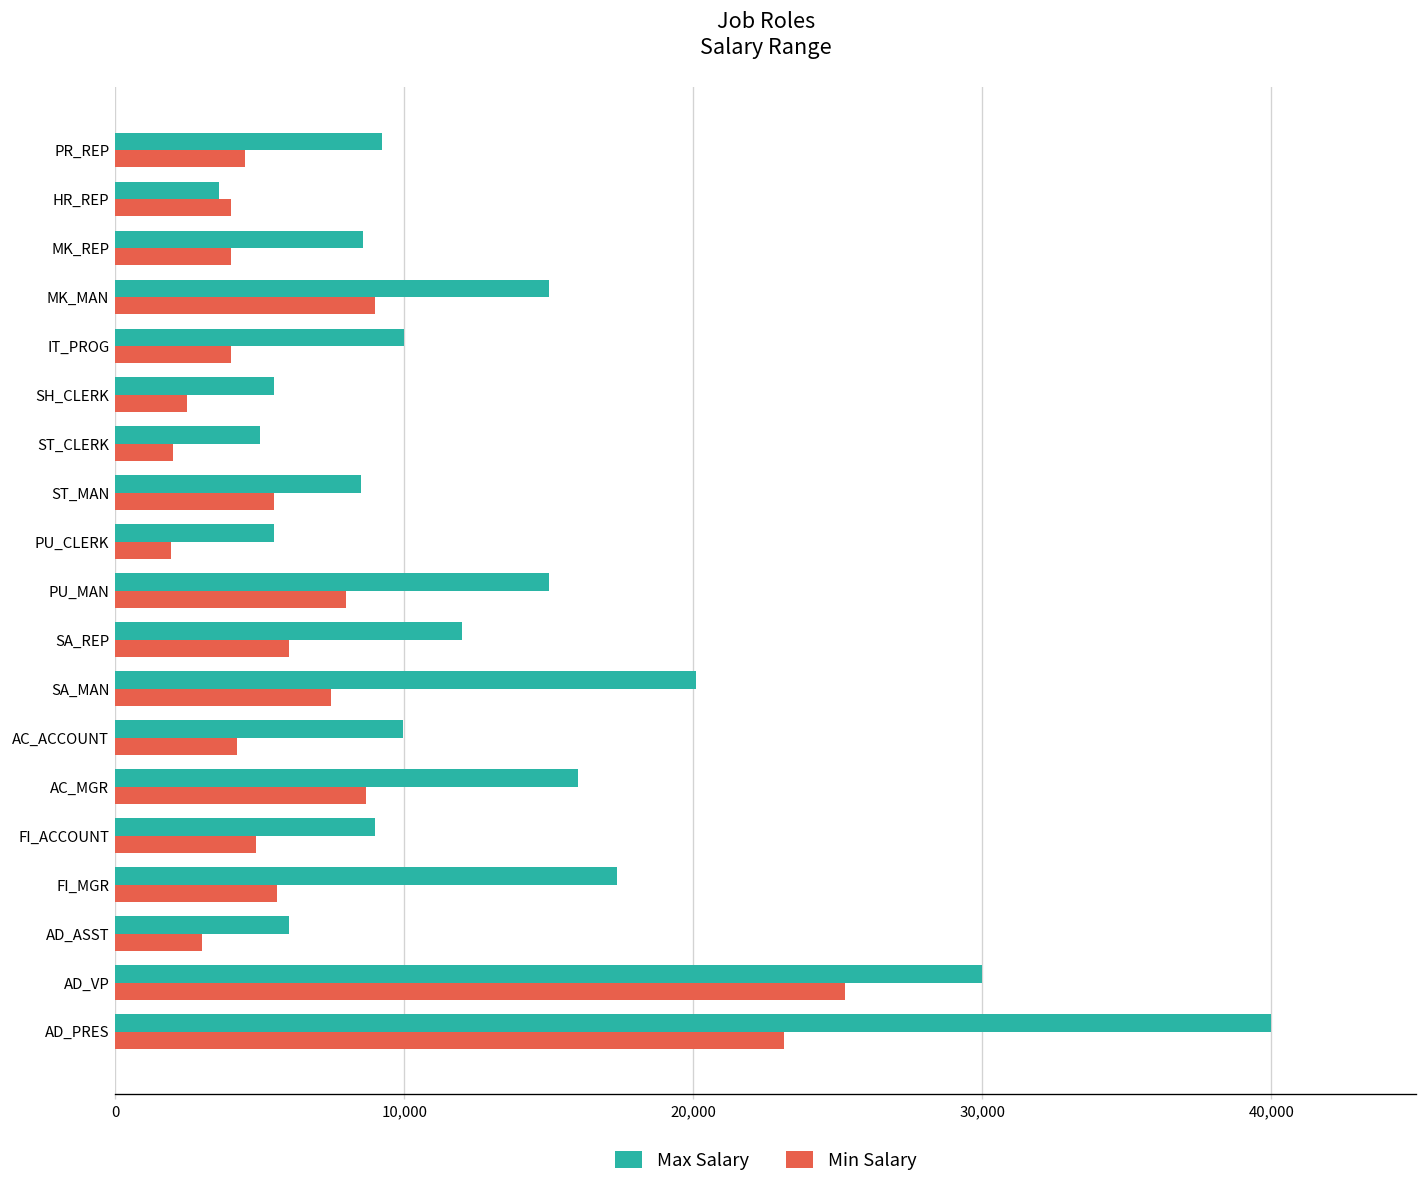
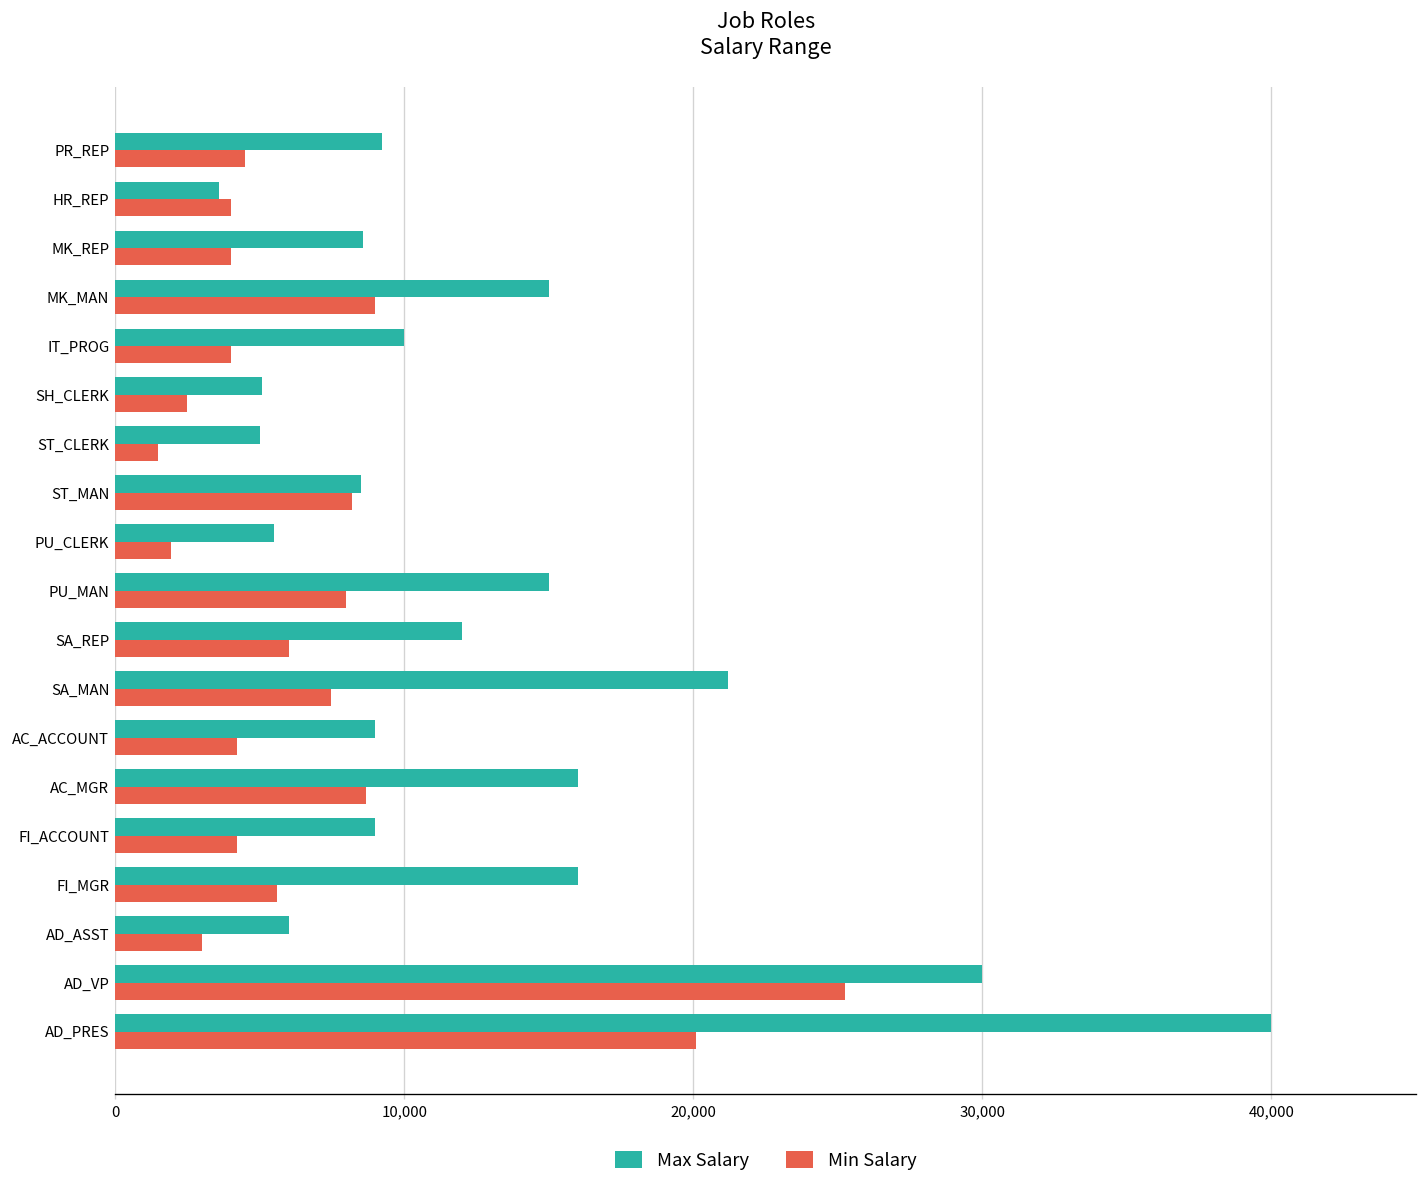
Max Salary, SH_CLERK: 5,500 -> 5,100
Min Salary, ST_CLERK: 2,000 -> 1,500
Min Salary, ST_MAN: 5,500 -> 8,200
Max Salary, SA_MAN: 20,100 -> 21,200
Max Salary, AC_ACCOUNT: 9,900 -> 9,000
Min Salary, FI_ACCOUNT: 4,900 -> 4,200
Max Salary, FI_MGR: 17,400 -> 16,000
Min Salary, AD_PRES: 23,100 -> 20,100
